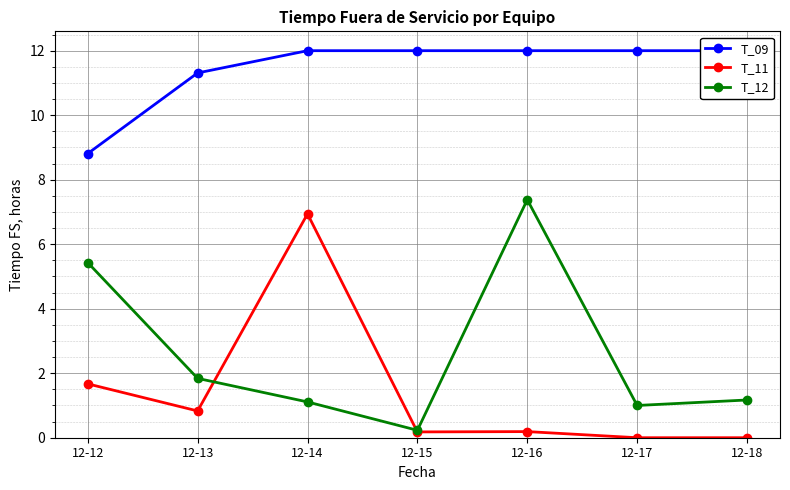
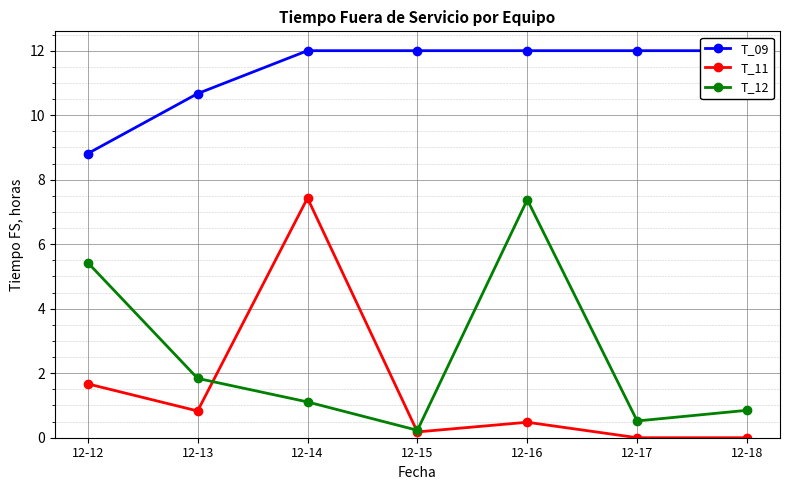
T_09, 12-13: 11.3 -> 10.7
T_11, 12-14: 6.9 -> 7.4
T_11, 12-16: 0.2 -> 0.5
T_12, 12-17: 1.0 -> 0.5
T_12, 12-18: 1.2 -> 0.9
